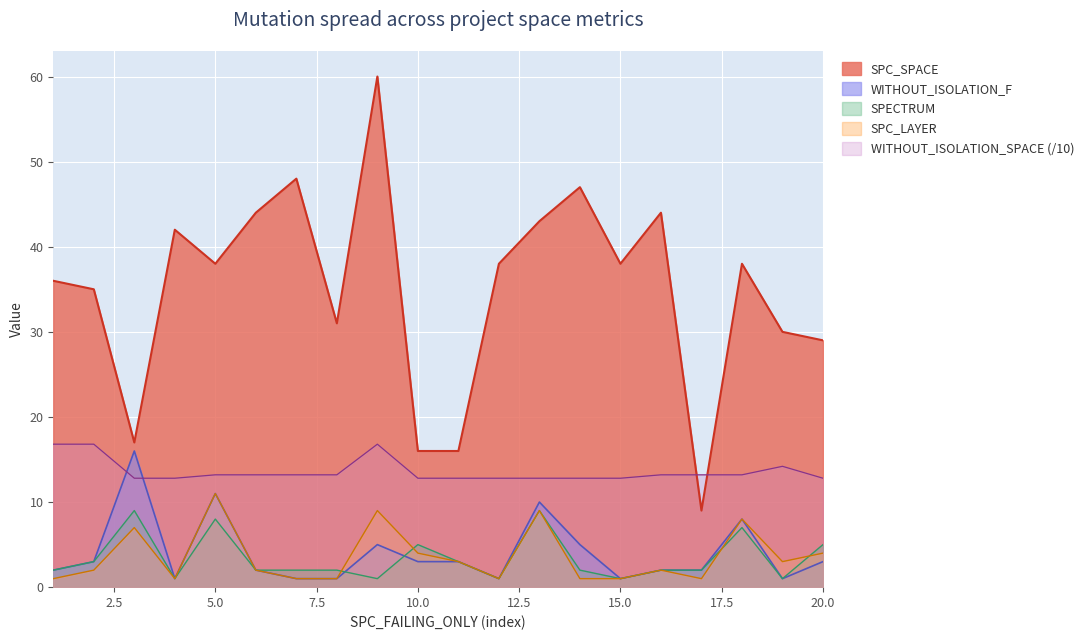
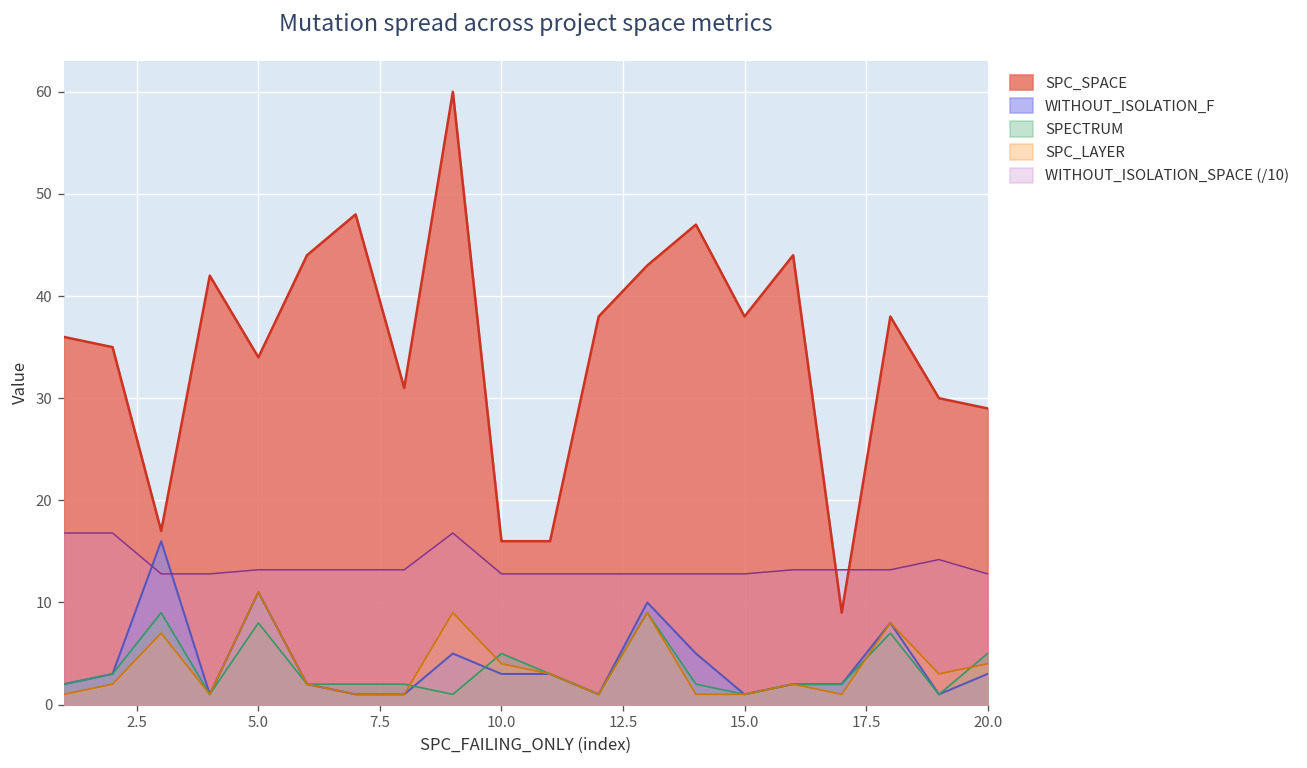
SPC_SPACE, 5.0: 38 -> 34
